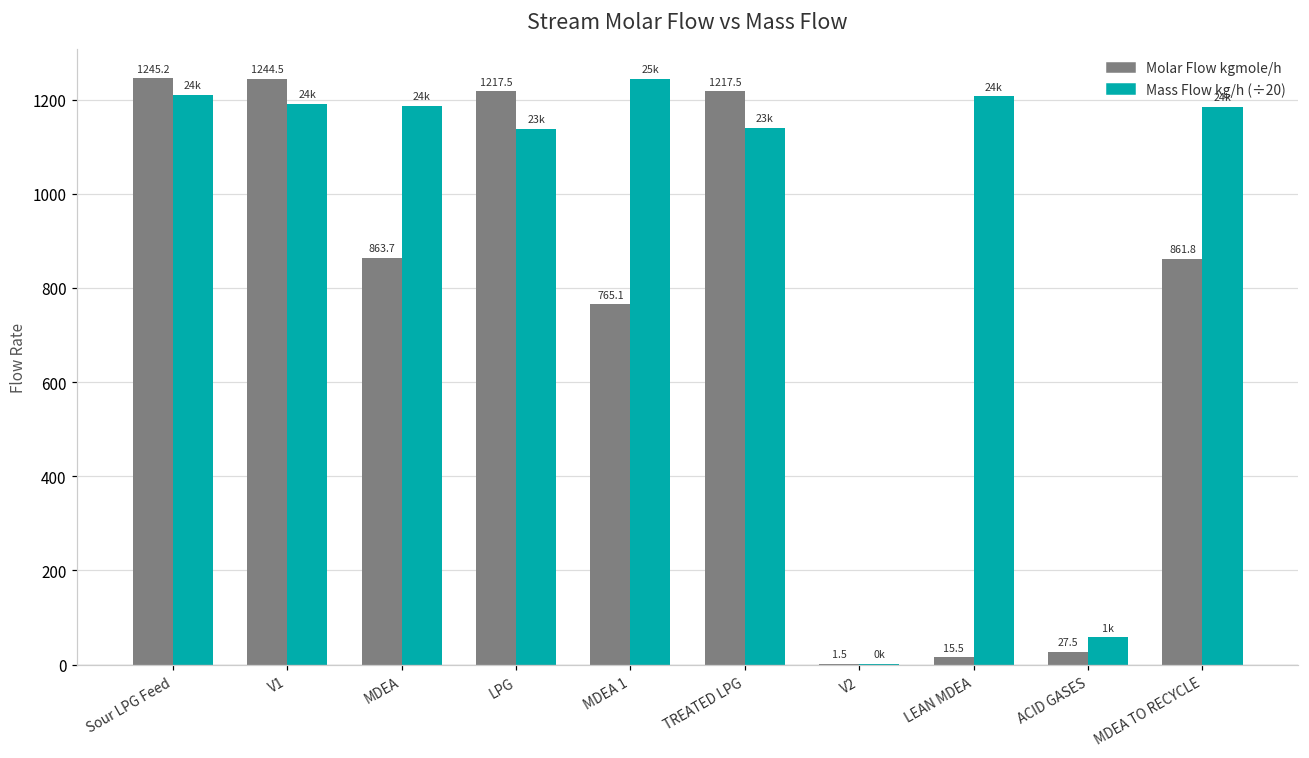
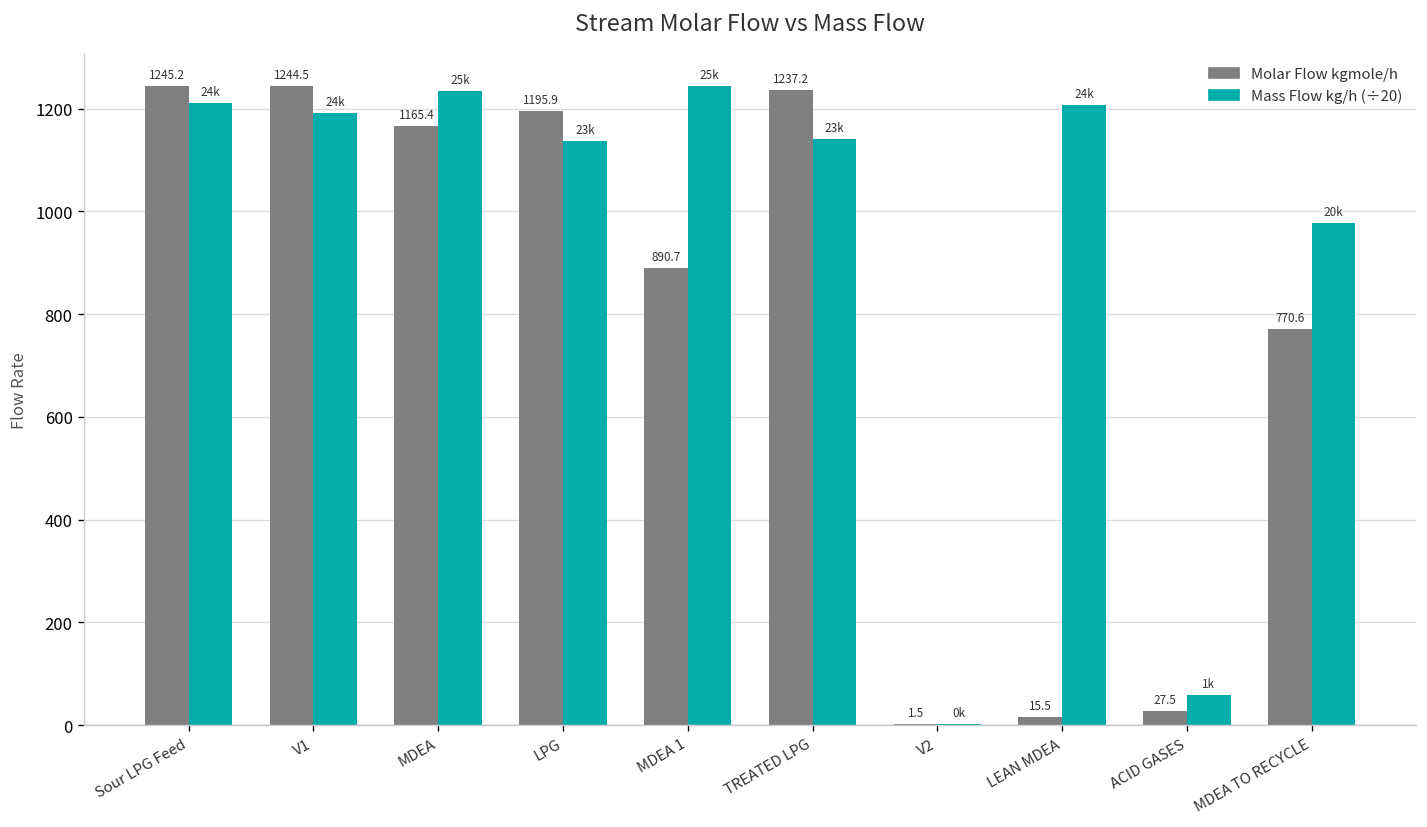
Molar Flow kgmole/h, MDEA: 863.7 -> 1165.4
Mass Flow kg/h (÷20), MDEA: 24k -> 25k
Molar Flow kgmole/h, LPG: 1217.5 -> 1195.9
Molar Flow kgmole/h, MDEA 1: 765.1 -> 890.7
Molar Flow kgmole/h, TREATED LPG: 1217.5 -> 1237.2
Molar Flow kgmole/h, MDEA TO RECYCLE: 861.8 -> 770.6
Mass Flow kg/h (÷20), MDEA TO RECYCLE: 24k -> 20k
